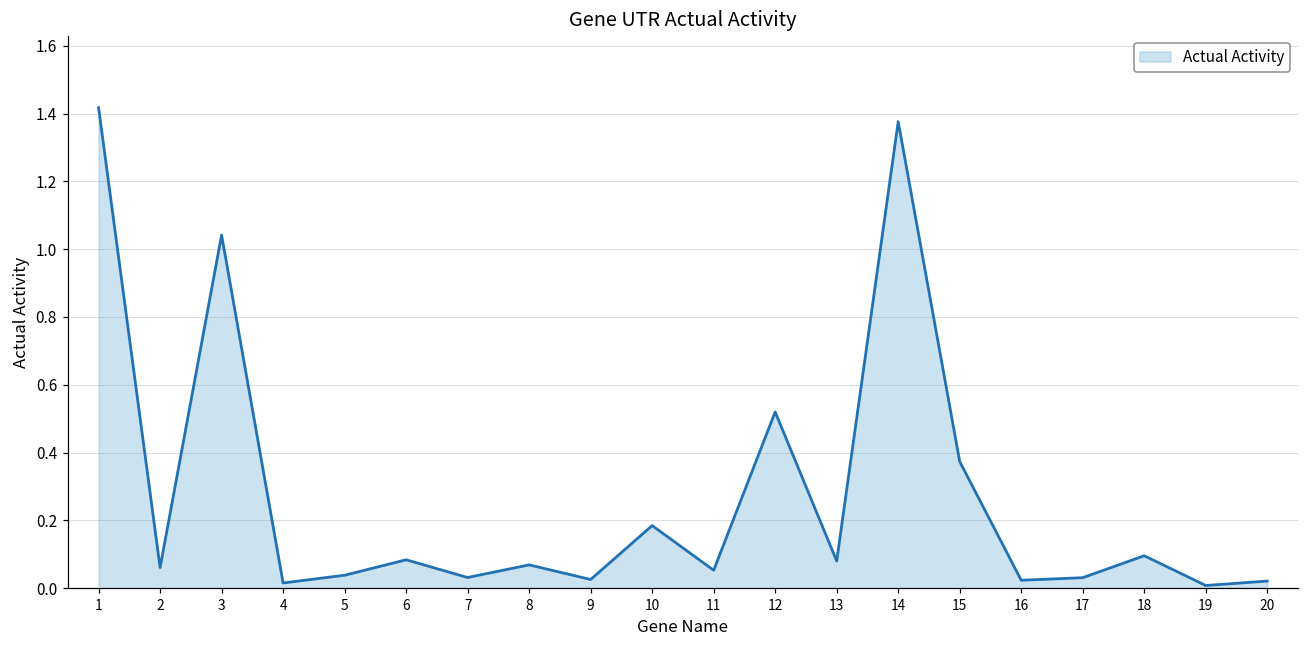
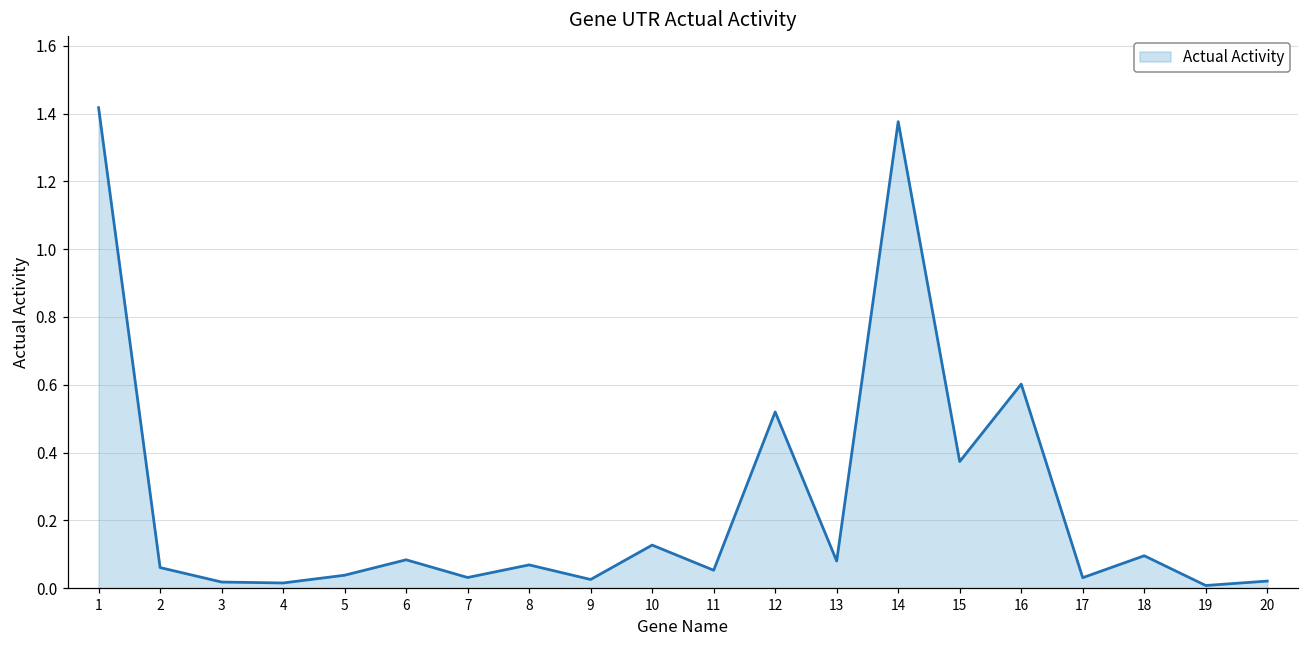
3: 1.04 -> 0.02
10: 0.18 -> 0.13
16: 0.02 -> 0.60
